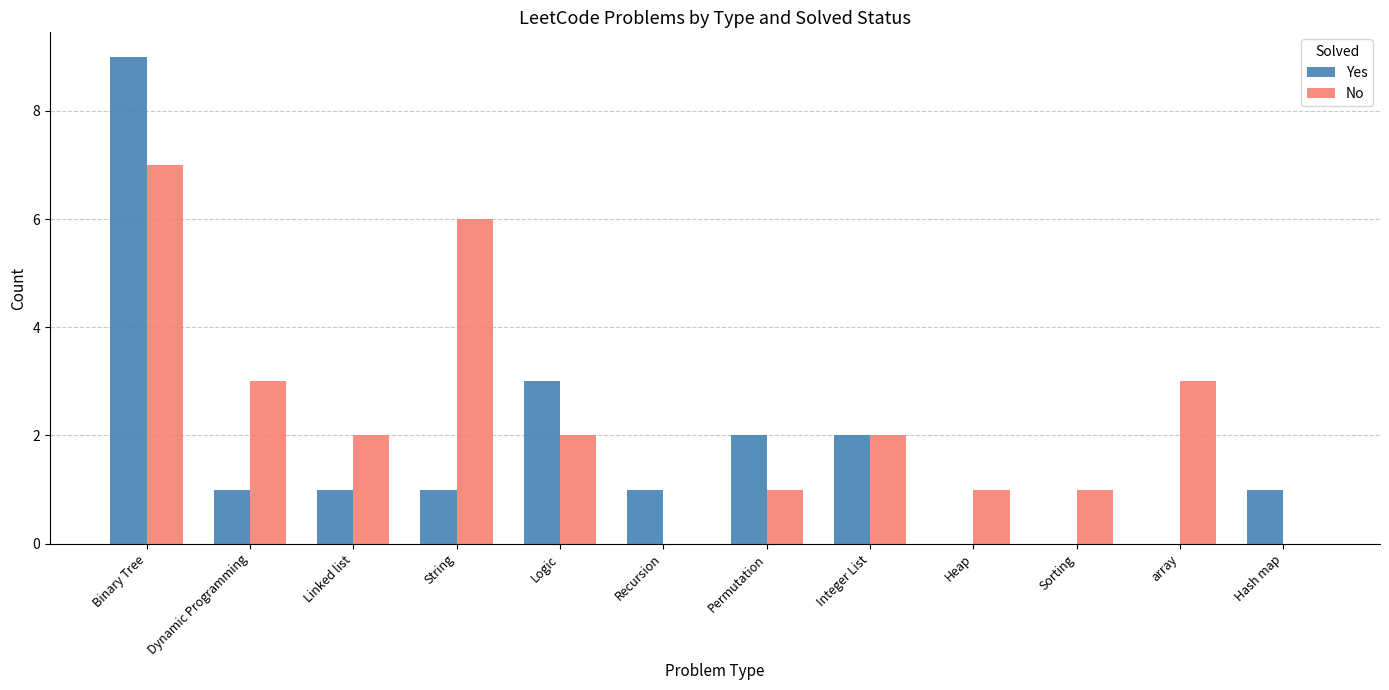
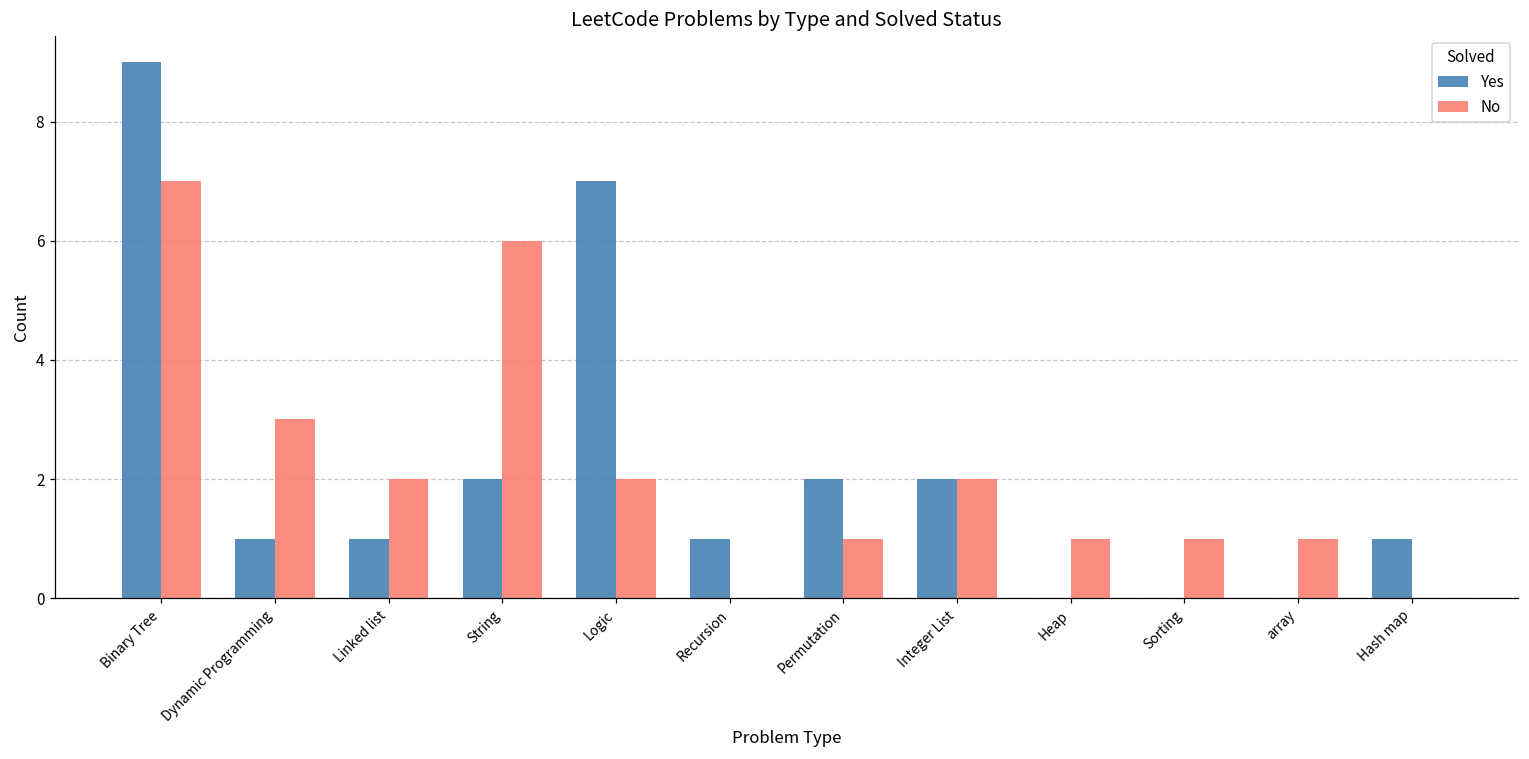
Yes, String: 1 -> 2
Yes, Logic: 3 -> 7
No, array: 3 -> 1
